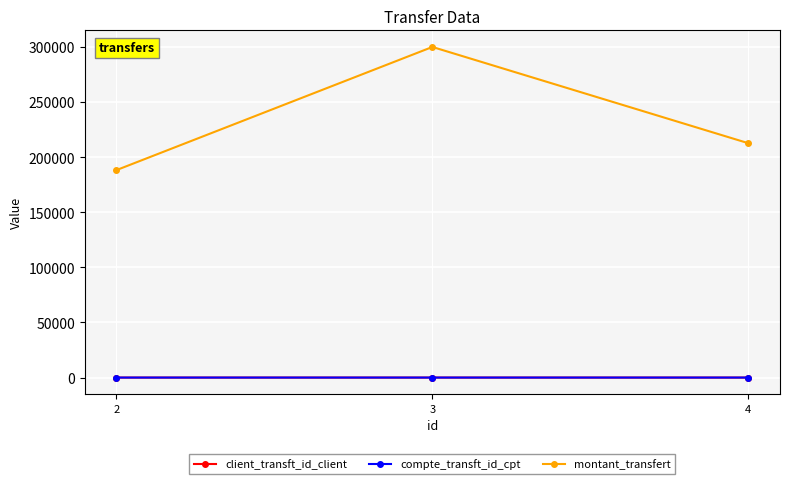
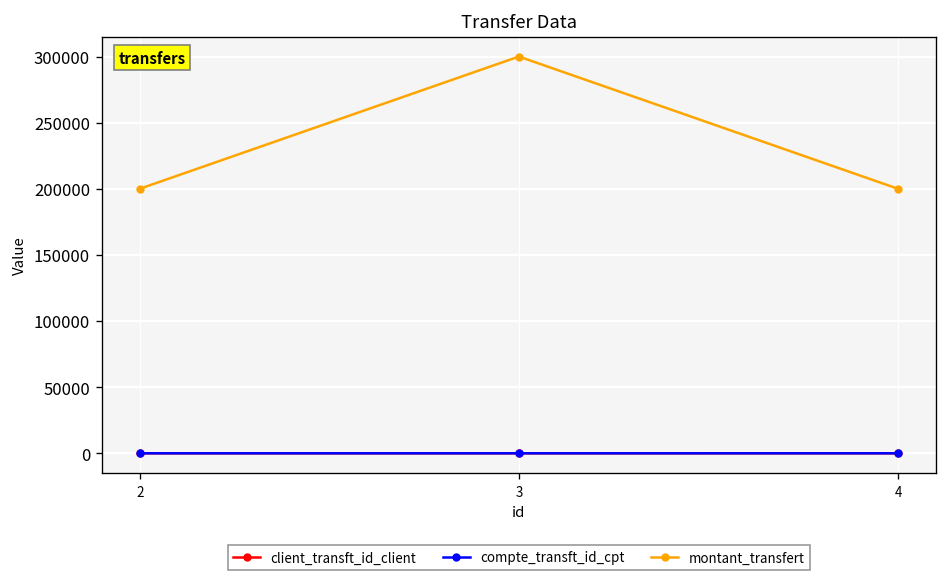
montant_transfert, 2: 188000 -> 200000
montant_transfert, 4: 213000 -> 200000
